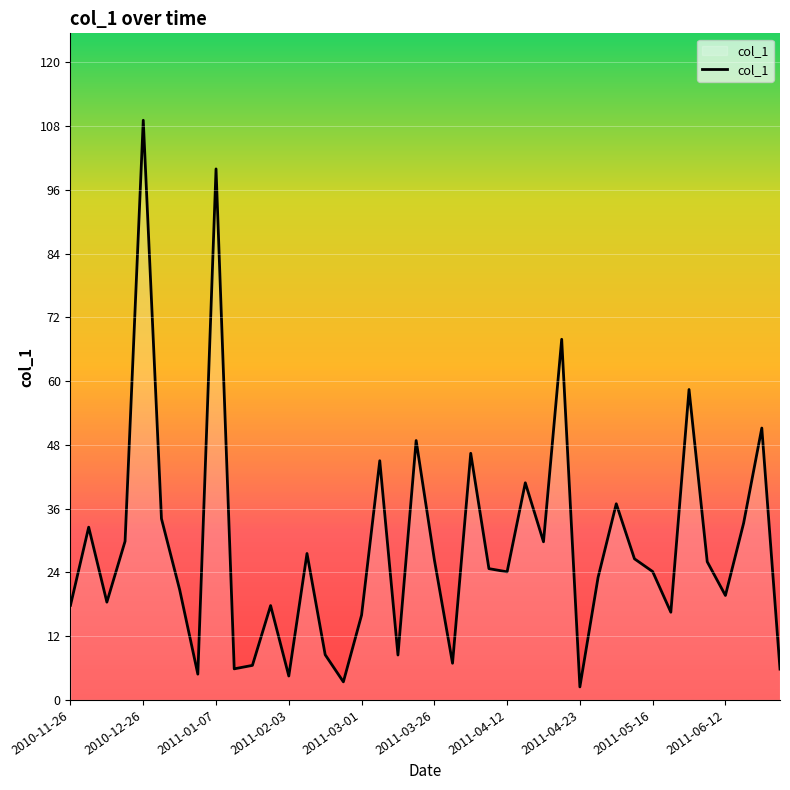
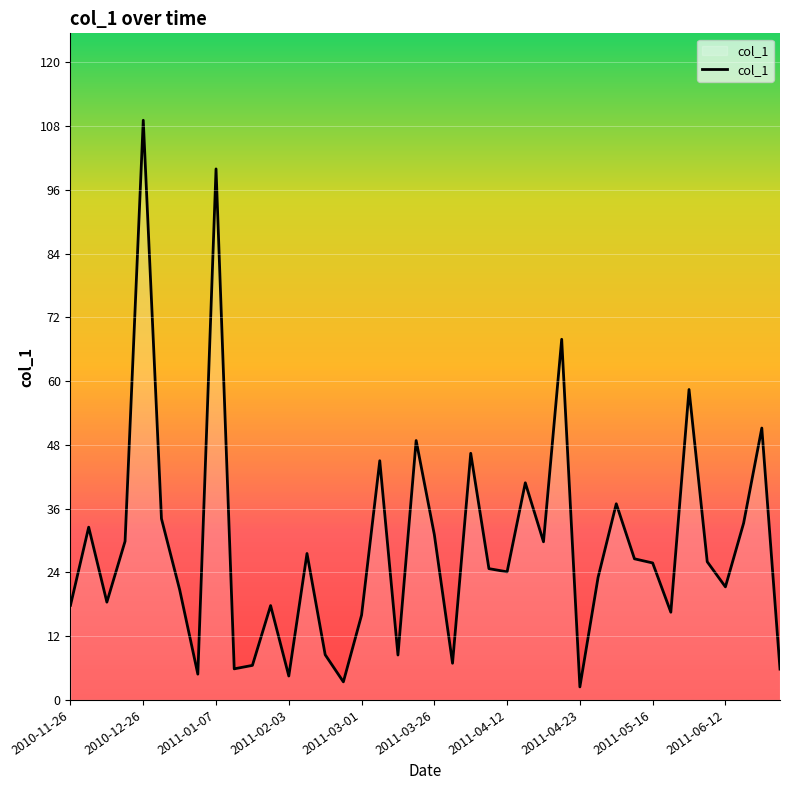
2011-03-26: 26 -> 31
2011-05-16: 24 -> 26
2011-06-12: 20 -> 21
